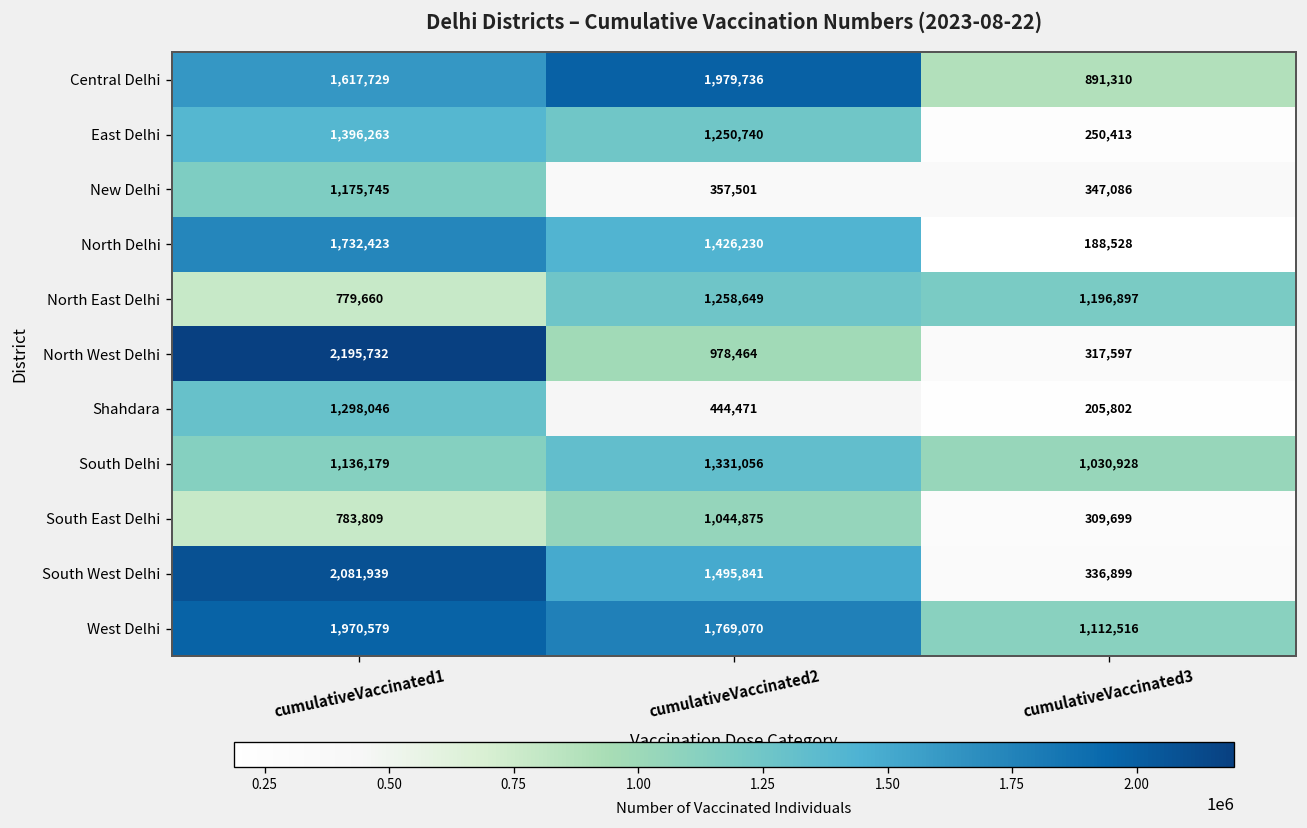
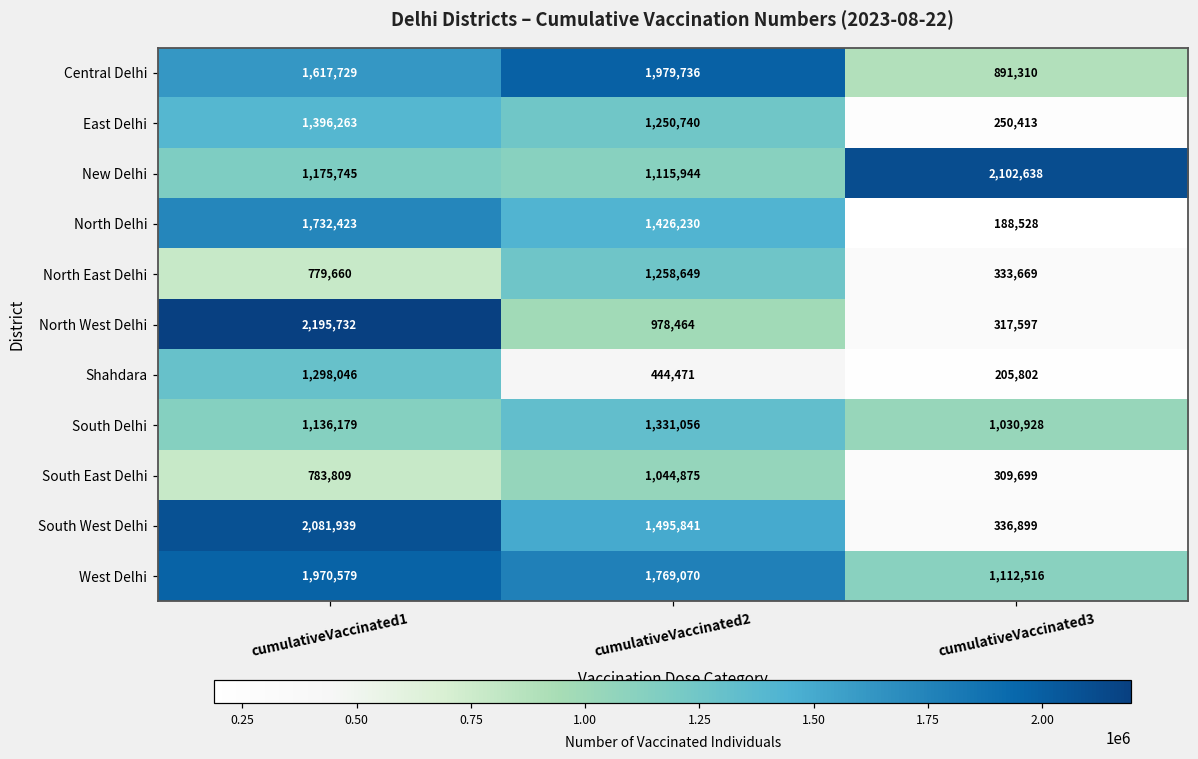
New Delhi, cumulativeVaccinated2: 357,501 -> 1,115,944
New Delhi, cumulativeVaccinated3: 347,086 -> 2,102,638
North East Delhi, cumulativeVaccinated3: 1,196,897 -> 333,669
